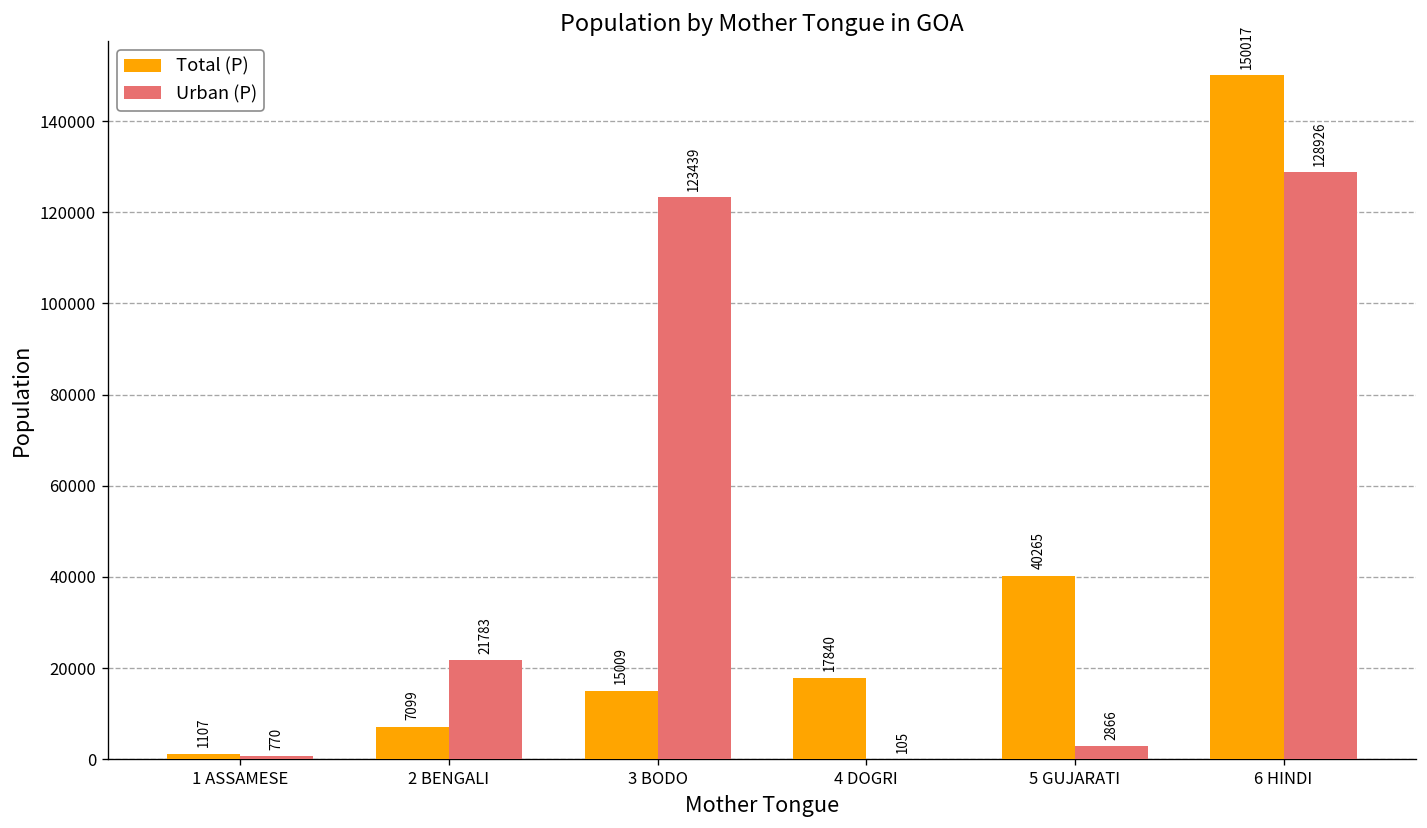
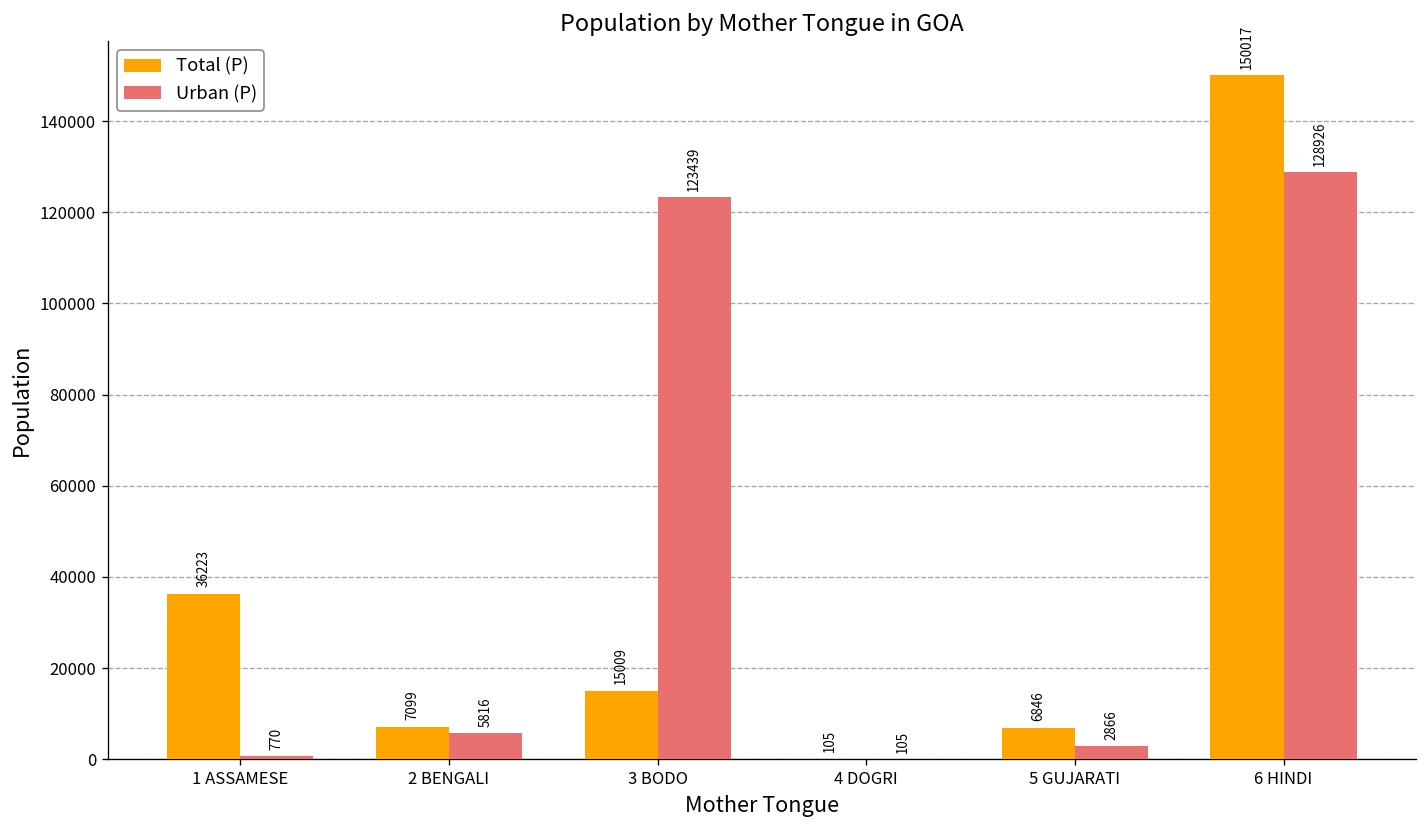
Total (P), 1 ASSAMESE: 1107 -> 36223
Urban (P), 2 BENGALI: 21783 -> 5816
Total (P), 4 DOGRI: 17840 -> 105
Total (P), 5 GUJARATI: 40265 -> 6846
